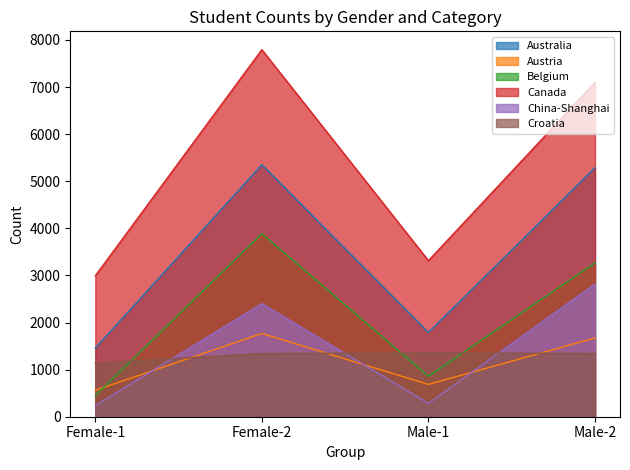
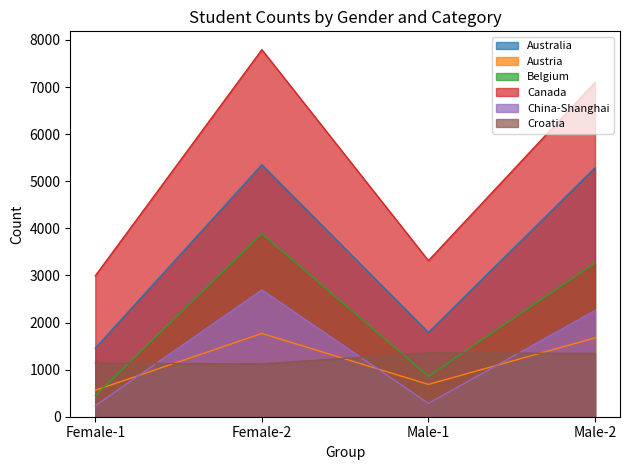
China-Shanghai, Female-2: 2400 -> 2700
Croatia, Female-2: 1300 -> 1100
China-Shanghai, Male-2: 2800 -> 2300
